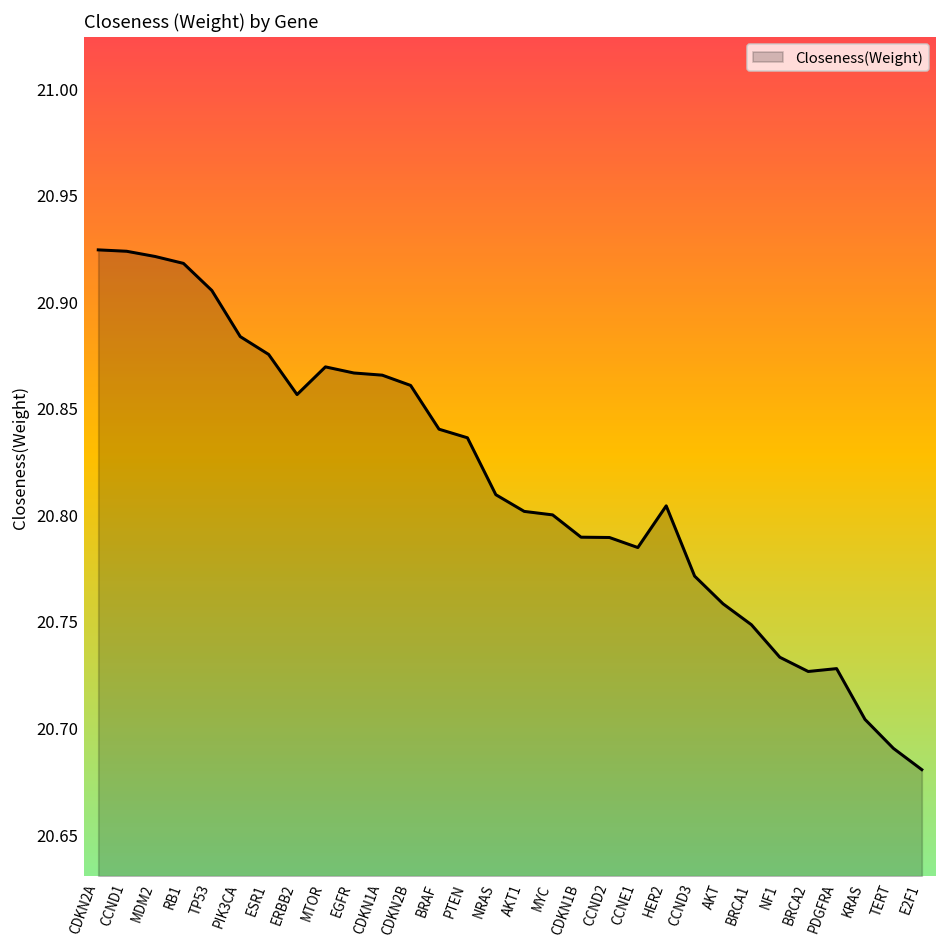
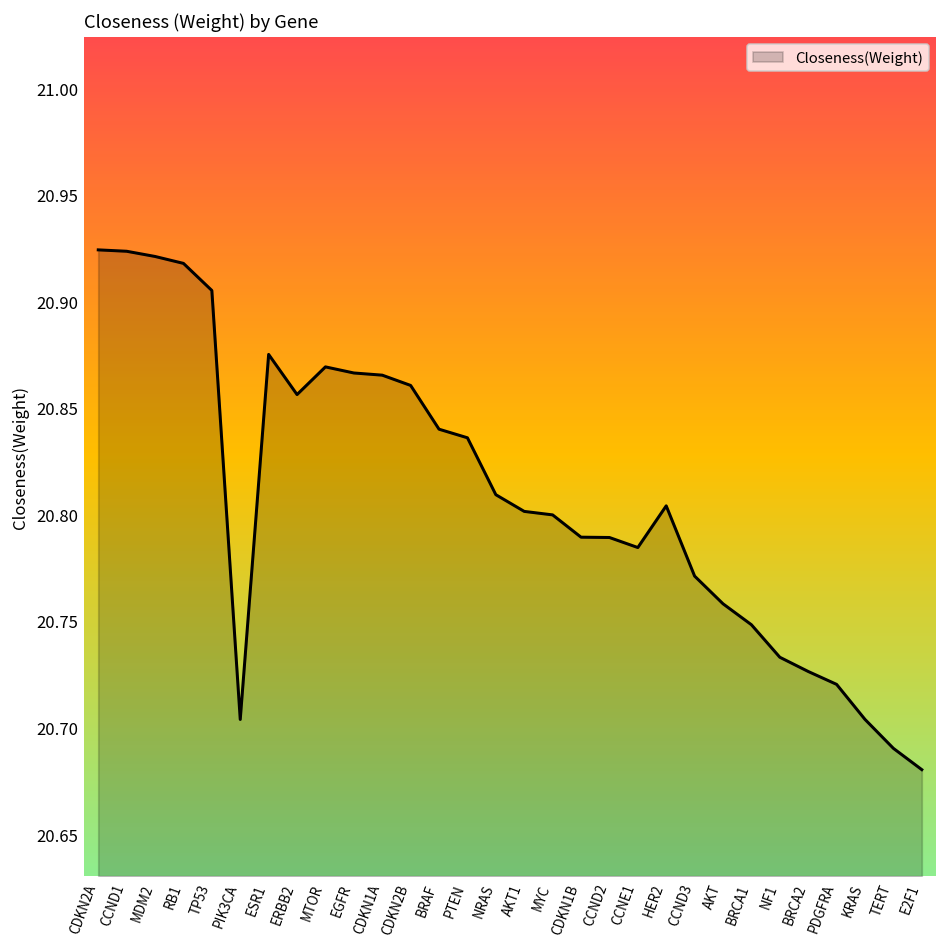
PIK3CA: 20.884 -> 20.704
PDGFRA: 20.728 -> 20.720
